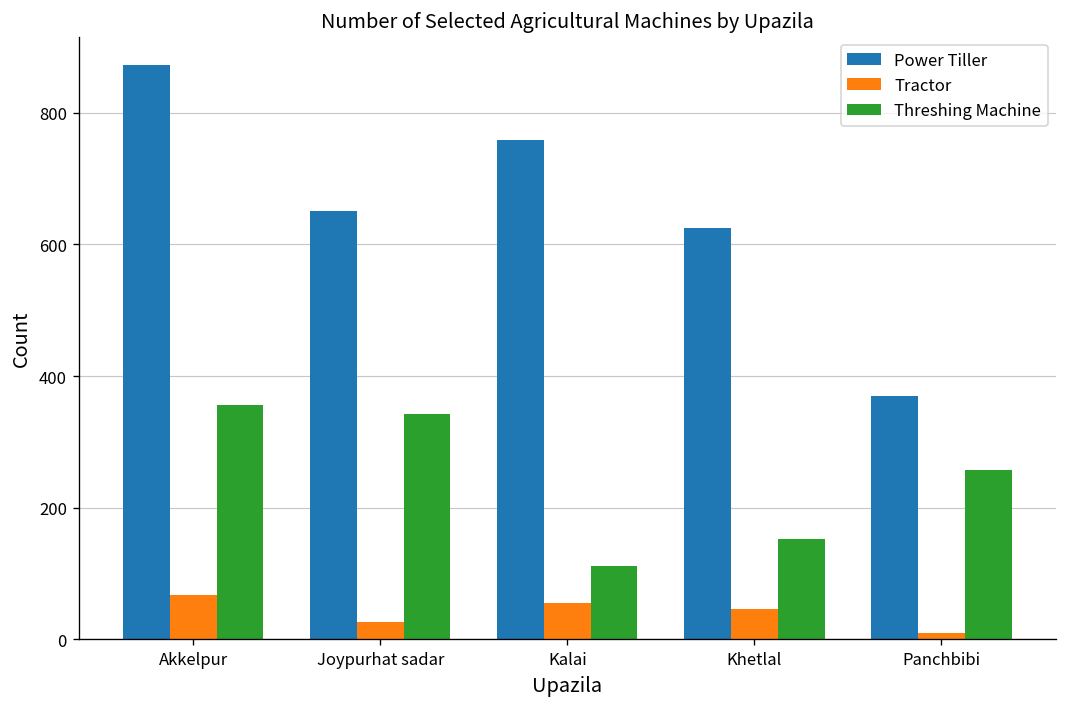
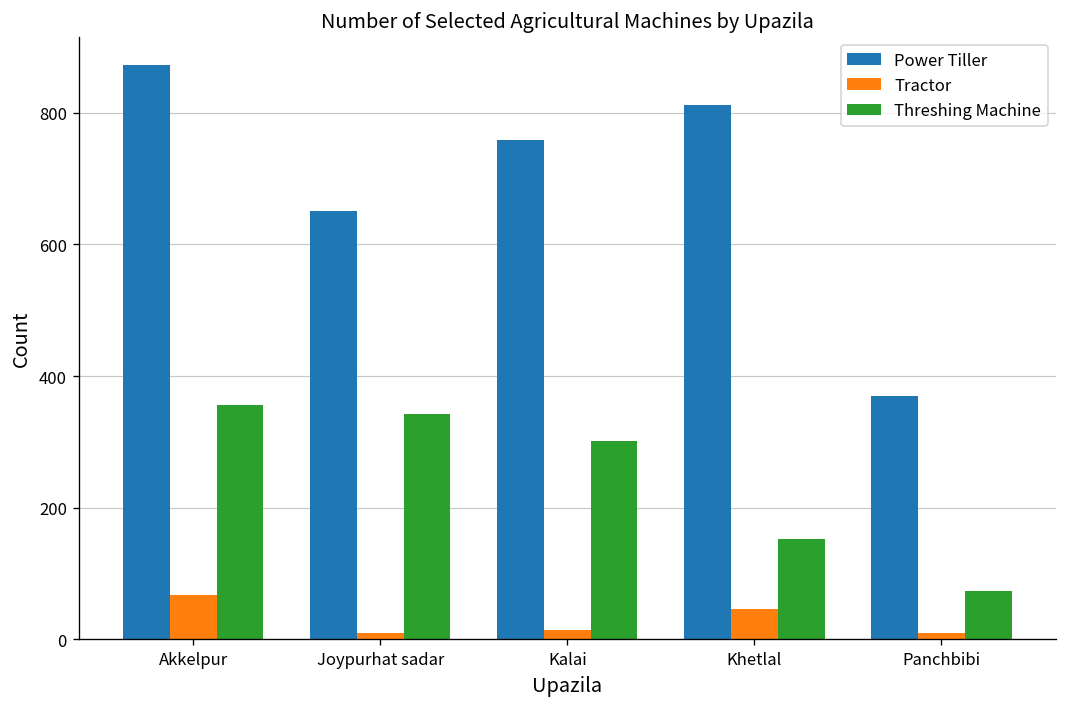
Tractor, Joypurhat sadar: 30 -> 10
Tractor, Kalai: 60 -> 10
Threshing Machine, Kalai: 110 -> 300
Power Tiller, Khetlal: 630 -> 810
Threshing Machine, Panchbibi: 260 -> 70
